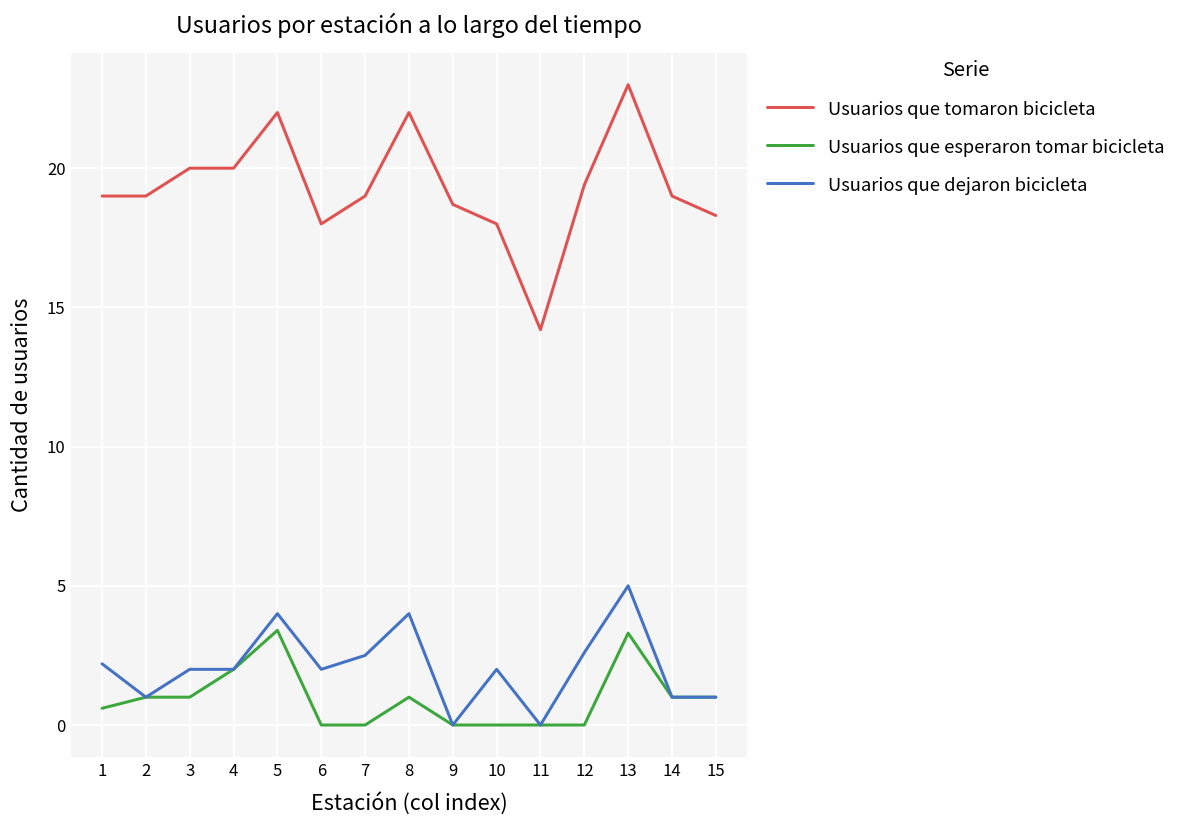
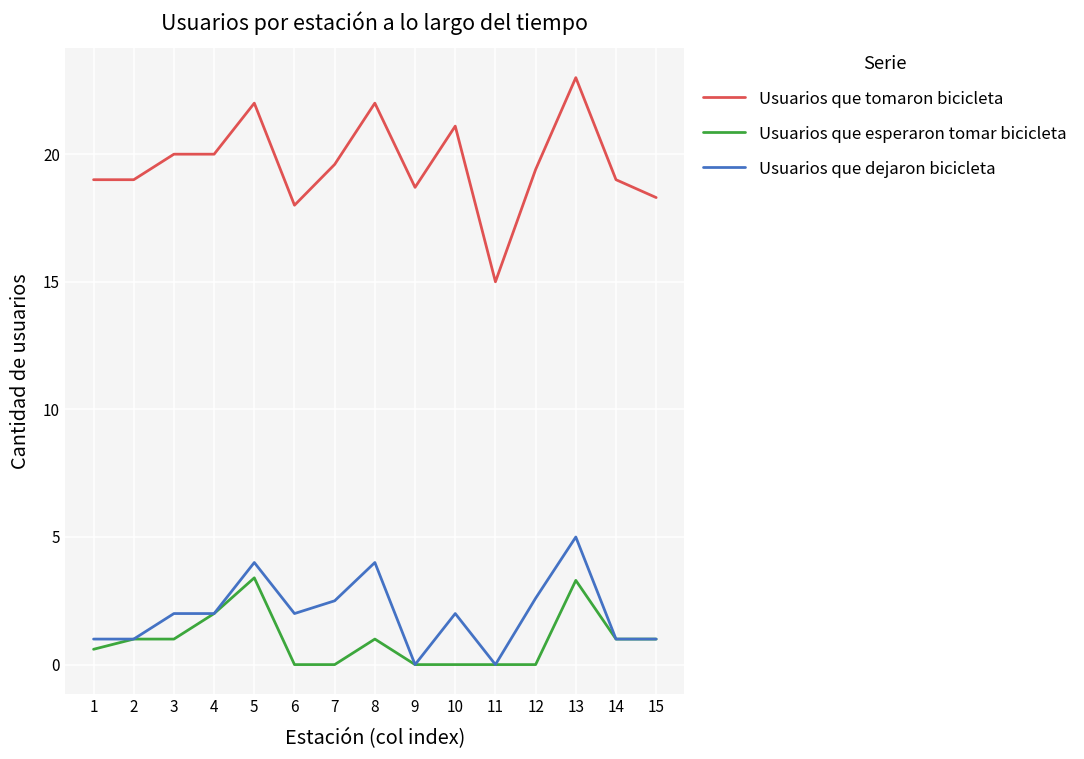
Usuarios que dejaron bicicleta, 1: 2.2 -> 1.0
Usuarios que tomaron bicicleta, 7: 19.0 -> 19.6
Usuarios que tomaron bicicleta, 10: 18.0 -> 21.1
Usuarios que tomaron bicicleta, 11: 14.2 -> 15.0
